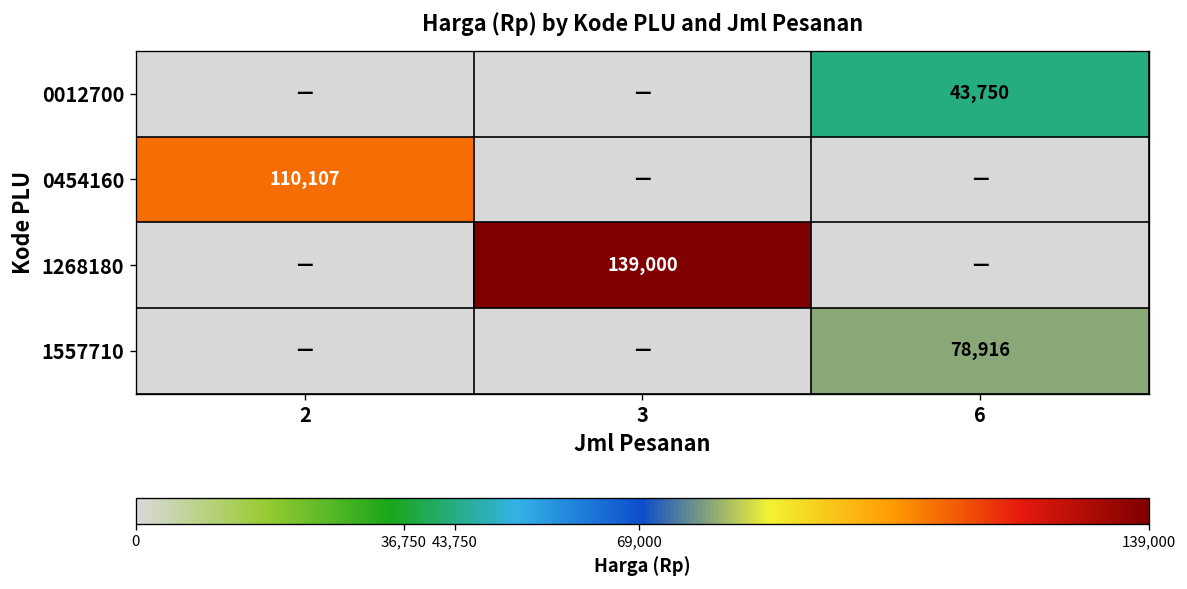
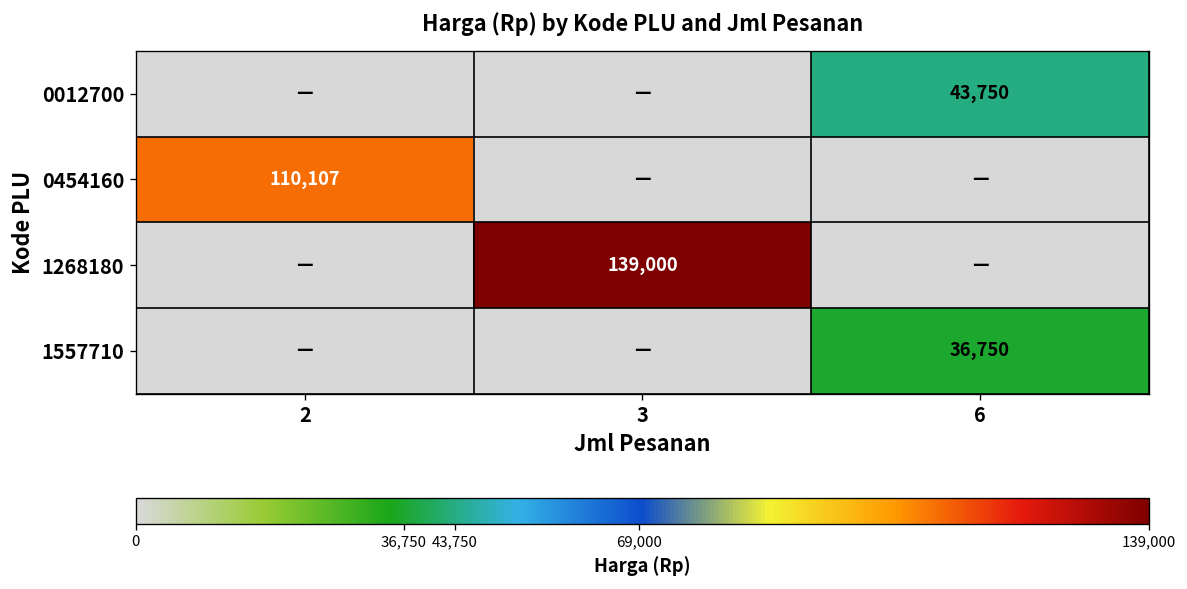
1557710, 6: 78,916 -> 36,750
